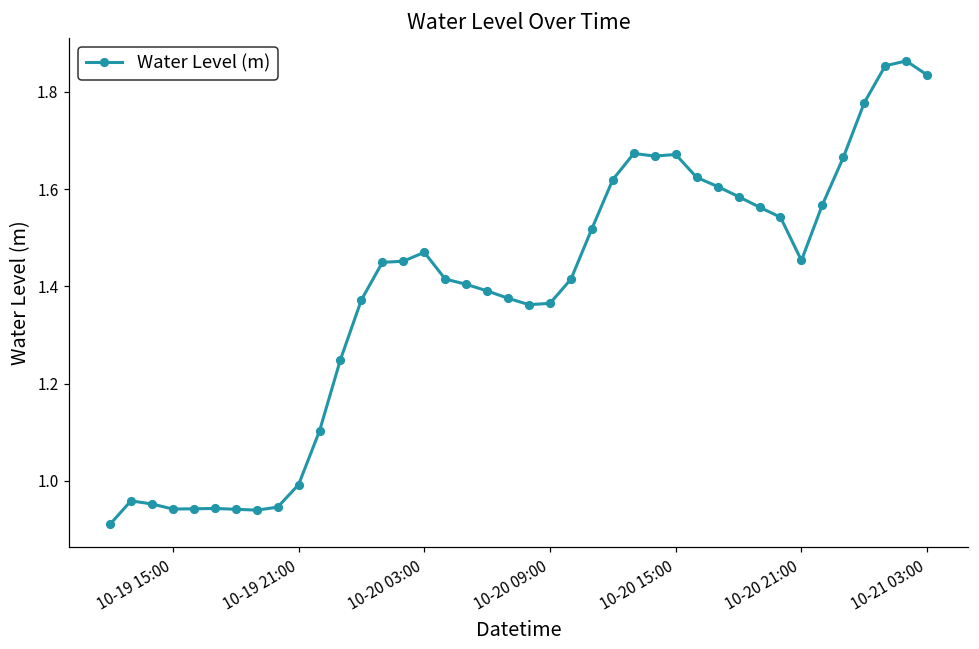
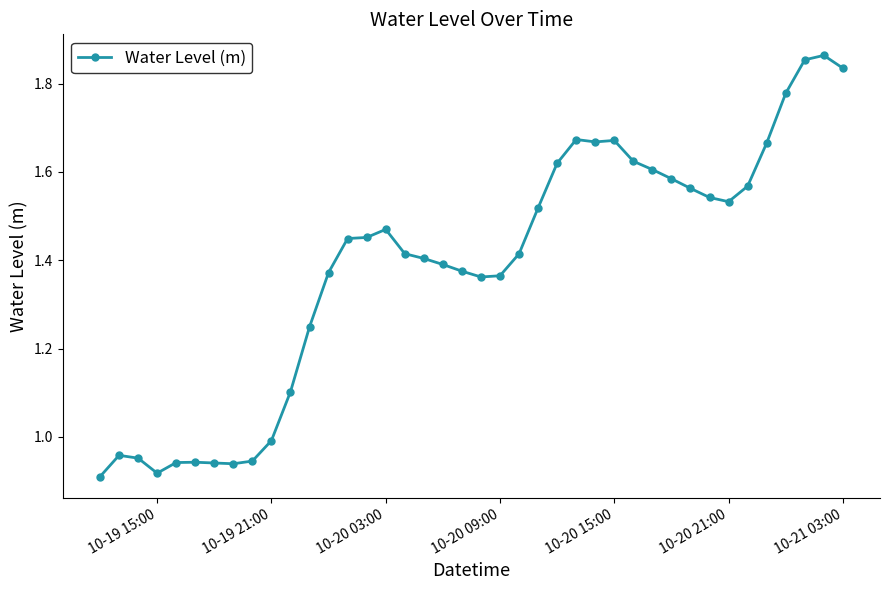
10-19 15:00: 0.94 -> 0.92
10-20 21:00: 1.45 -> 1.53
